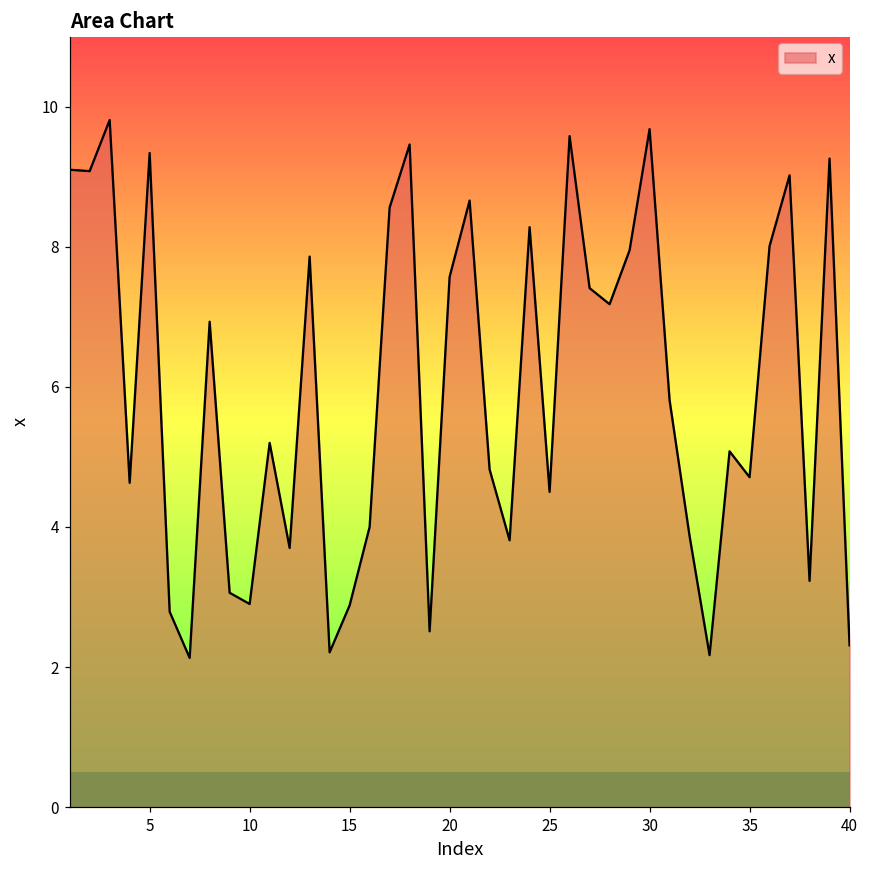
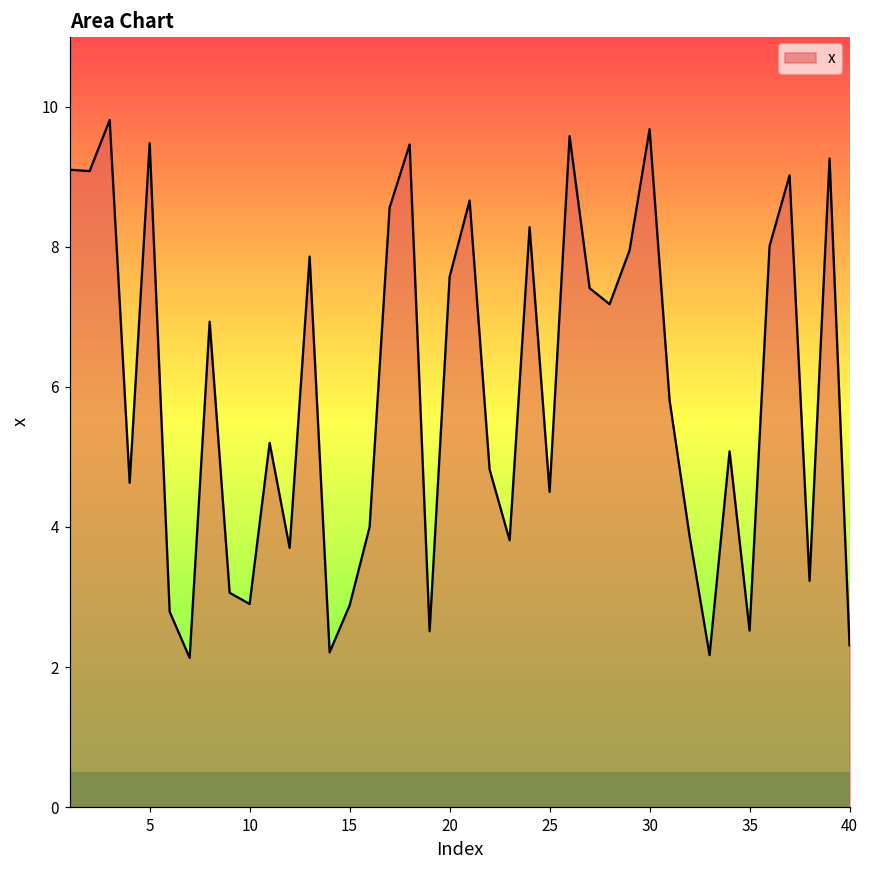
5: 9.3 -> 9.5
35: 4.7 -> 2.5
